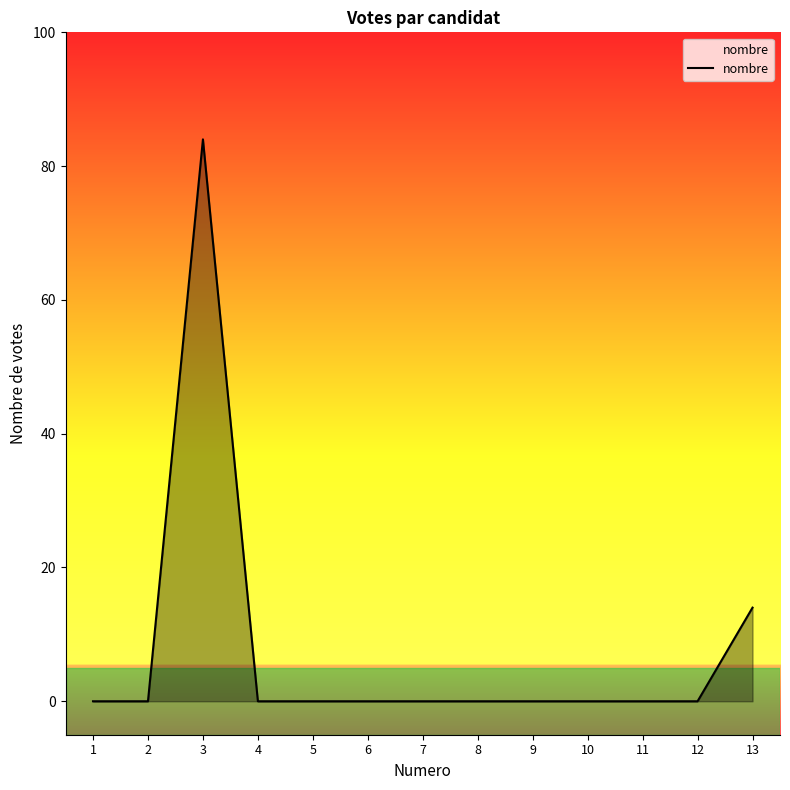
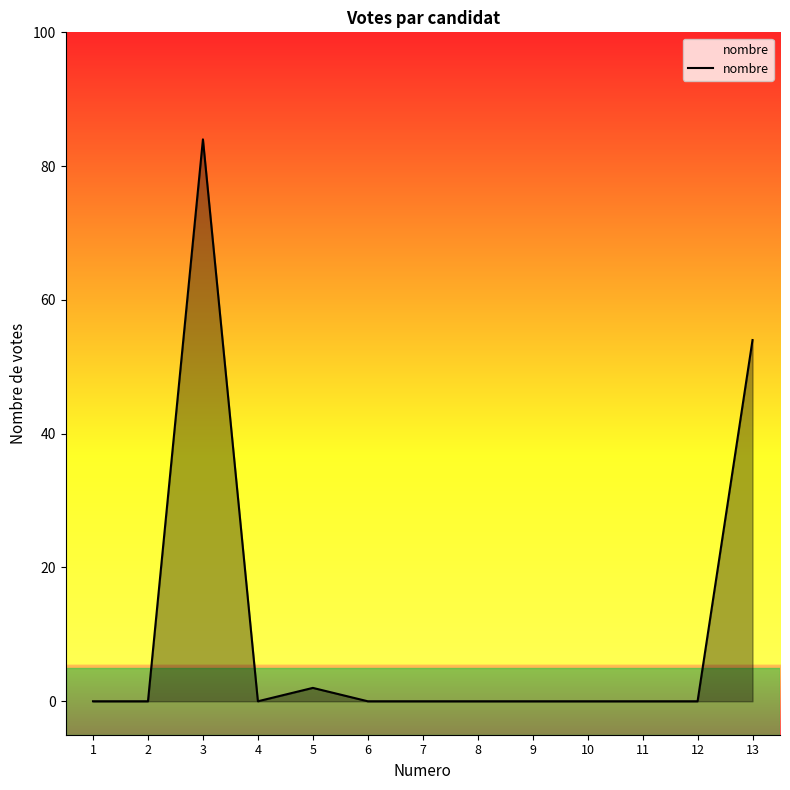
5: 0 -> 2
13: 14 -> 54
